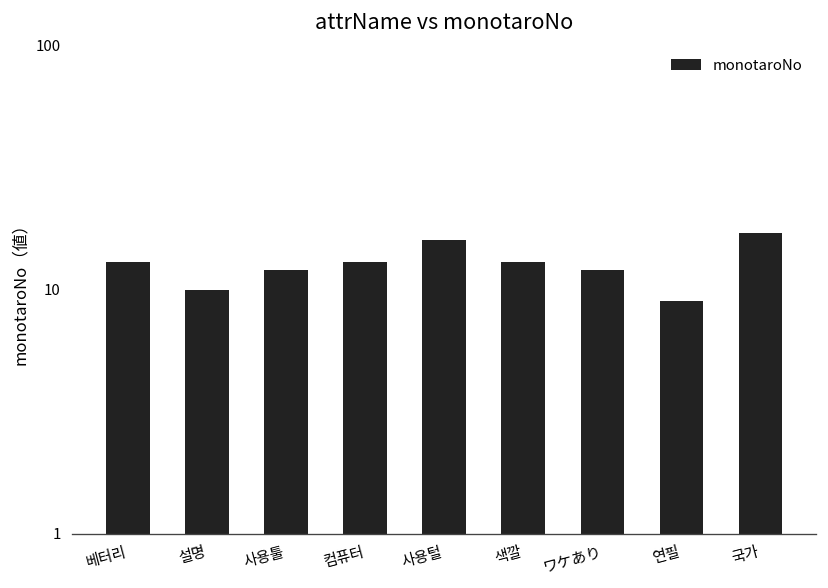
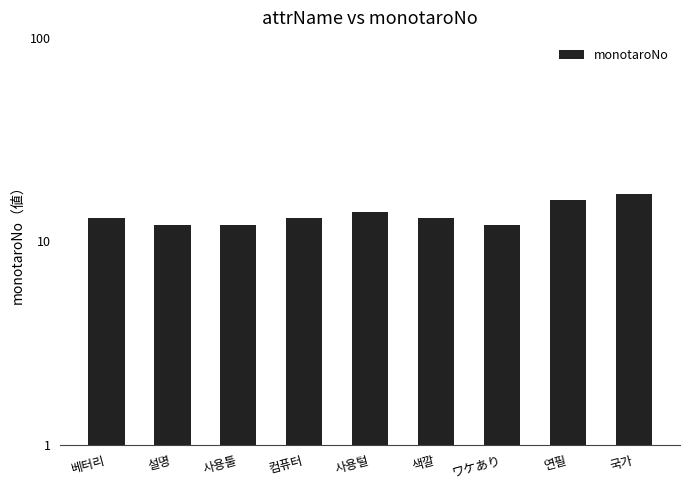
설명: 10 -> 12
사용털: 16 -> 14
연필: 9 -> 16
